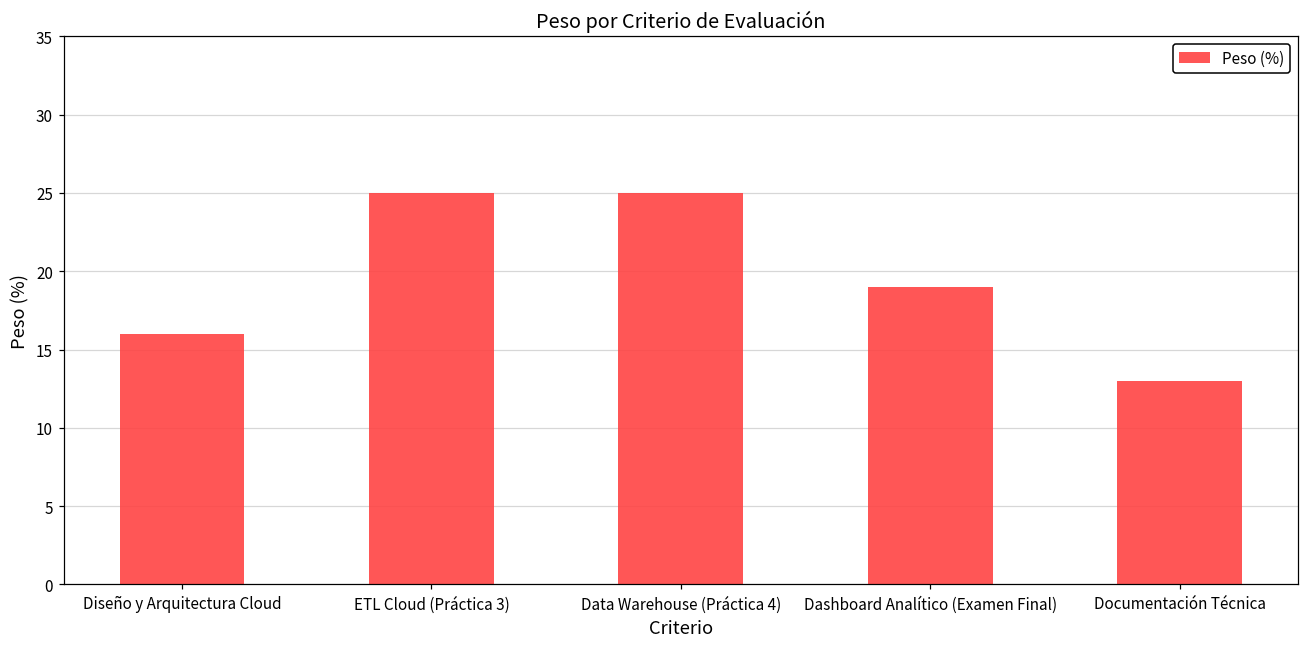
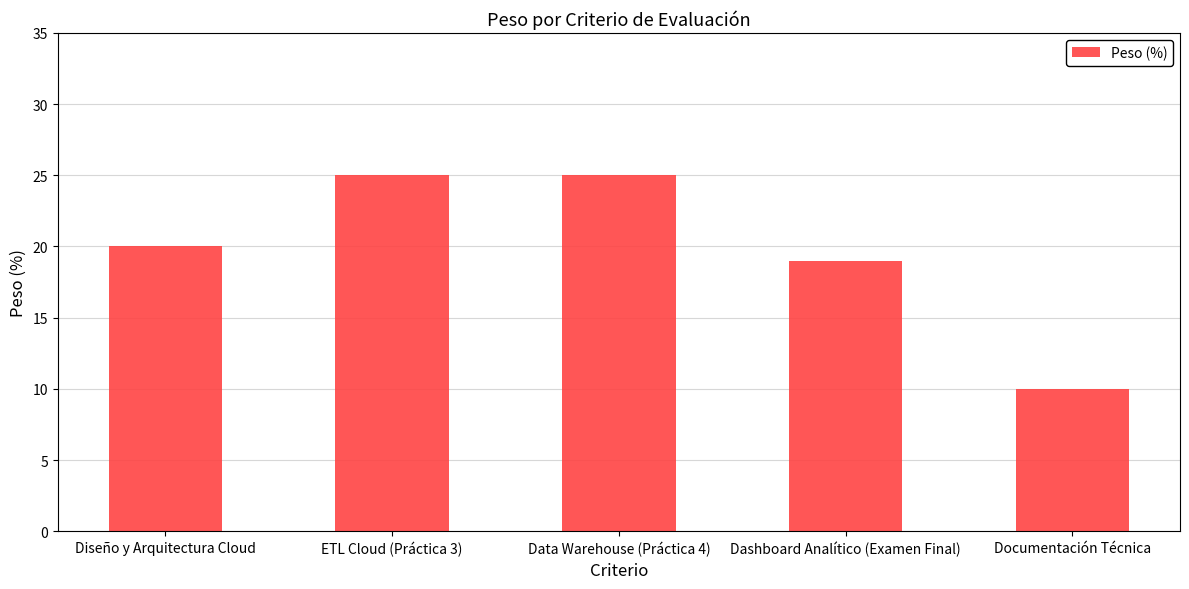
Diseño y Arquitectura Cloud: 16 -> 20
Documentación Técnica: 13 -> 10
